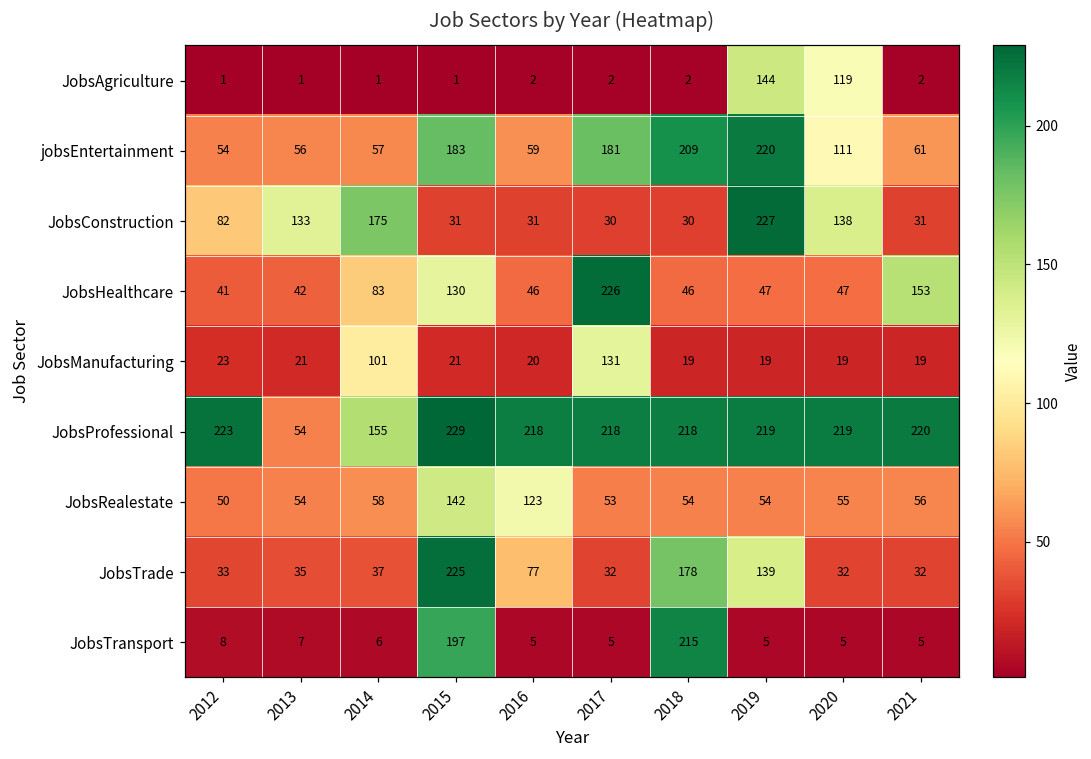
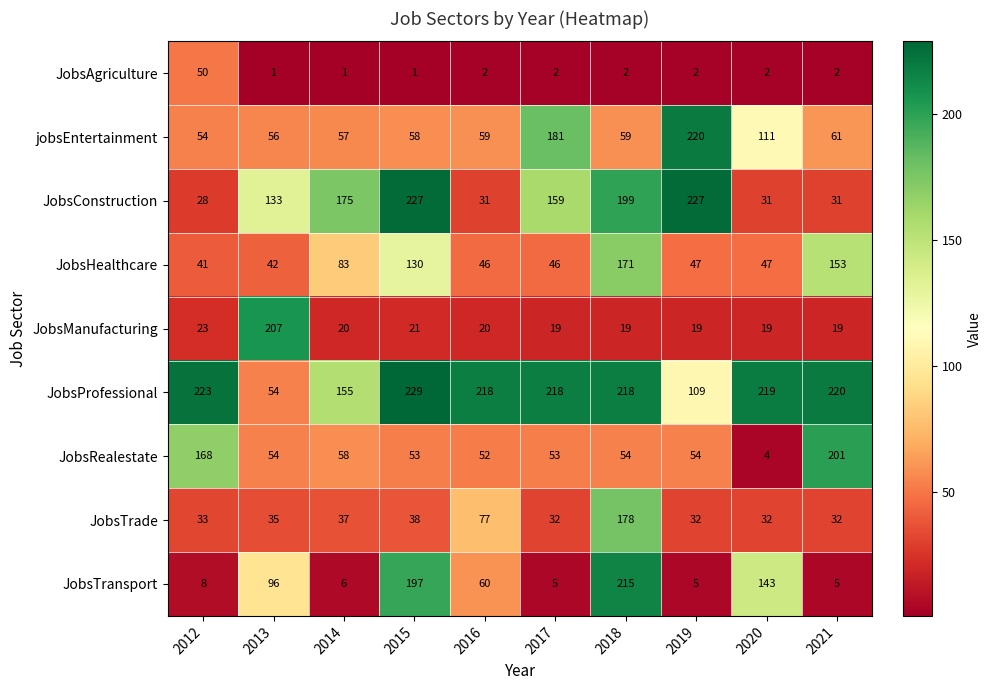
JobsAgriculture, 2012: 1 -> 50
JobsAgriculture, 2019: 144 -> 2
JobsAgriculture, 2020: 119 -> 2
jobsEntertainment, 2015: 183 -> 58
jobsEntertainment, 2018: 209 -> 59
JobsConstruction, 2012: 82 -> 28
JobsConstruction, 2015: 31 -> 227
JobsConstruction, 2017: 30 -> 159
JobsConstruction, 2018: 30 -> 199
JobsConstruction, 2020: 138 -> 31
JobsHealthcare, 2017: 226 -> 46
JobsHealthcare, 2018: 46 -> 171
JobsManufacturing, 2013: 21 -> 207
JobsManufacturing, 2014: 101 -> 20
JobsManufacturing, 2017: 131 -> 19
JobsProfessional, 2019: 219 -> 109
JobsRealestate, 2012: 50 -> 168
JobsRealestate, 2015: 142 -> 53
JobsRealestate, 2016: 123 -> 52
JobsRealestate, 2020: 55 -> 4
JobsRealestate, 2021: 56 -> 201
JobsTrade, 2015: 225 -> 38
JobsTrade, 2019: 139 -> 32
JobsTransport, 2013: 7 -> 96
JobsTransport, 2016: 5 -> 60
JobsTransport, 2020: 5 -> 143
